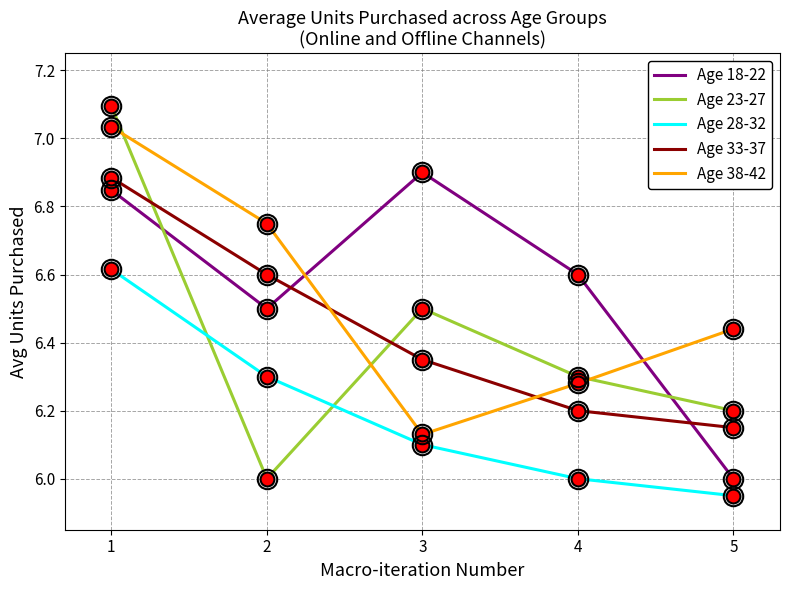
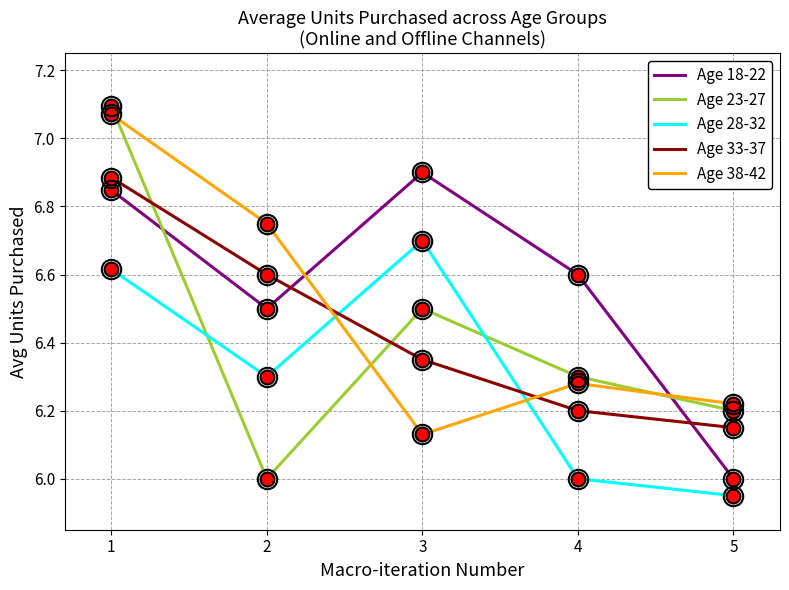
Age 38-42, 1: 7.03 -> 7.07
Age 28-32, 3: 6.1 -> 6.7
Age 38-42, 5: 6.44 -> 6.22
